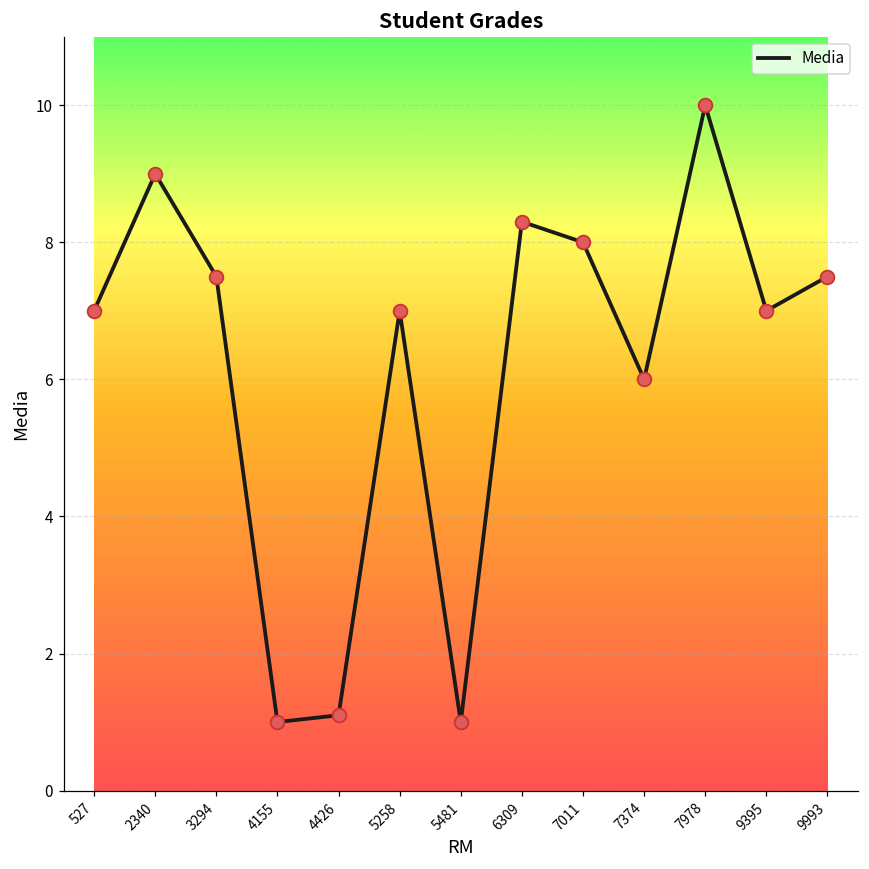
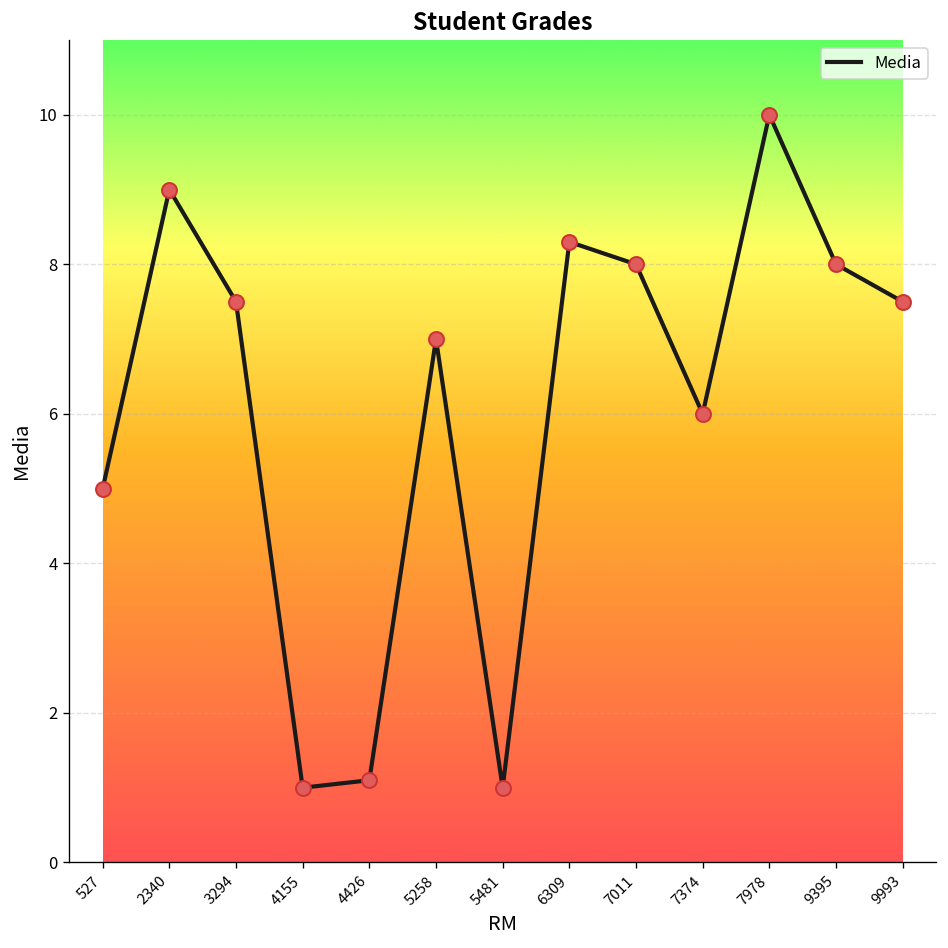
527: 7 -> 5
9395: 7 -> 8
